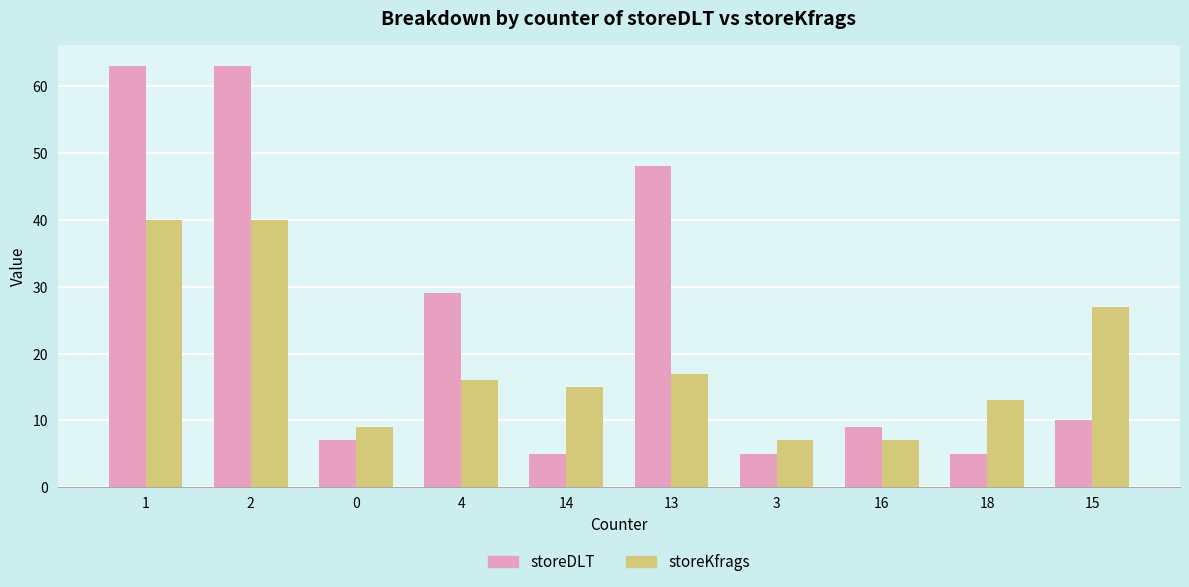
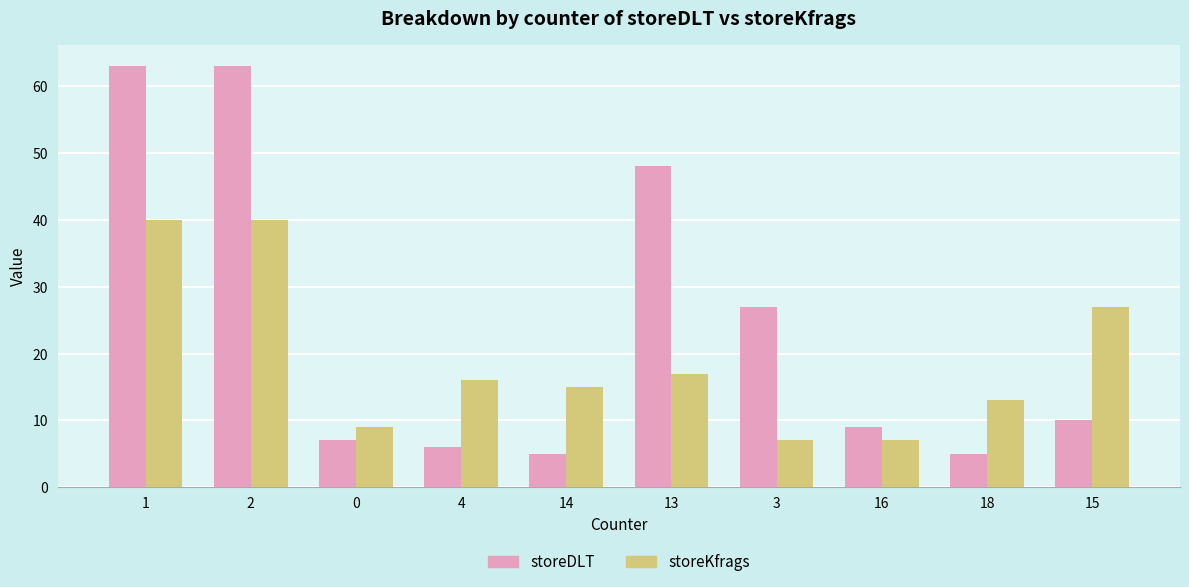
storeDLT, 4: 29 -> 6
storeDLT, 3: 5 -> 27
